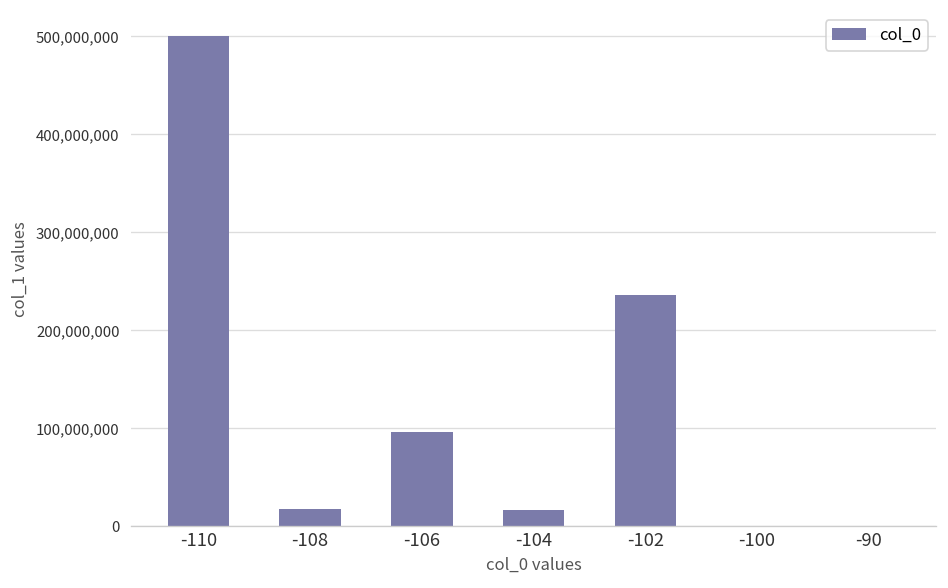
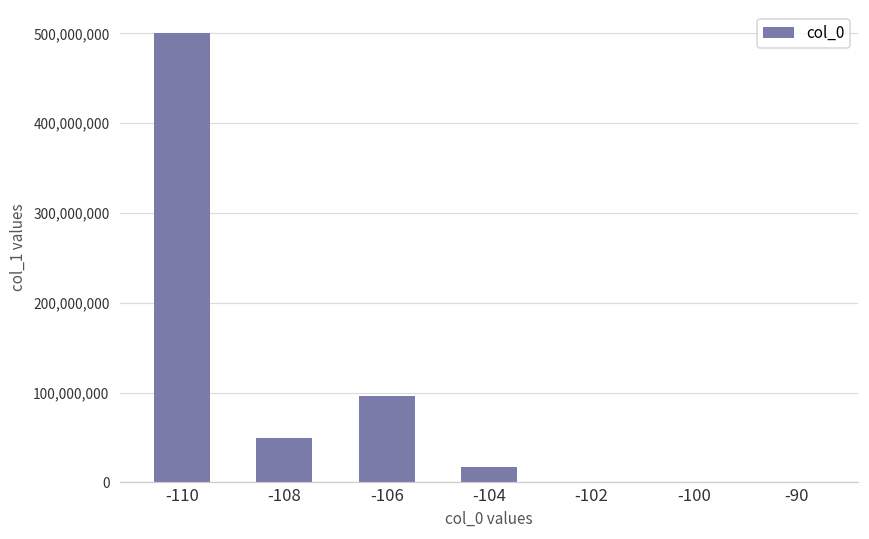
-108: 20,000,000 -> 50,000,000
-102: 240,000,000 -> 0
